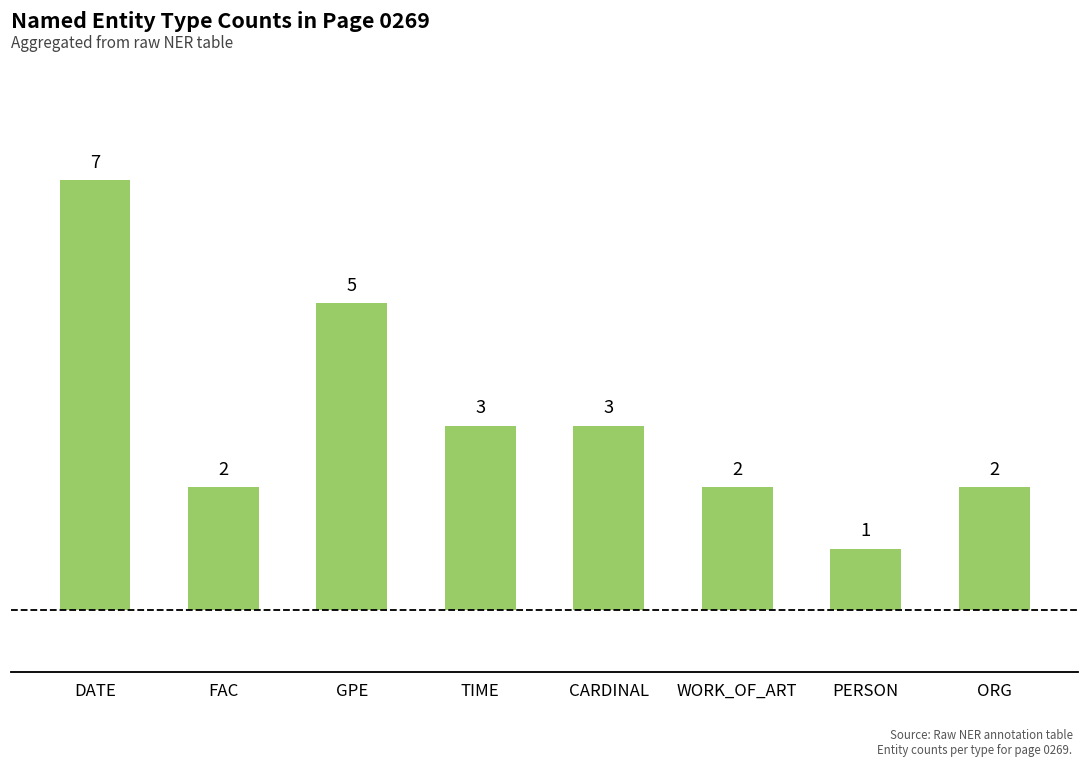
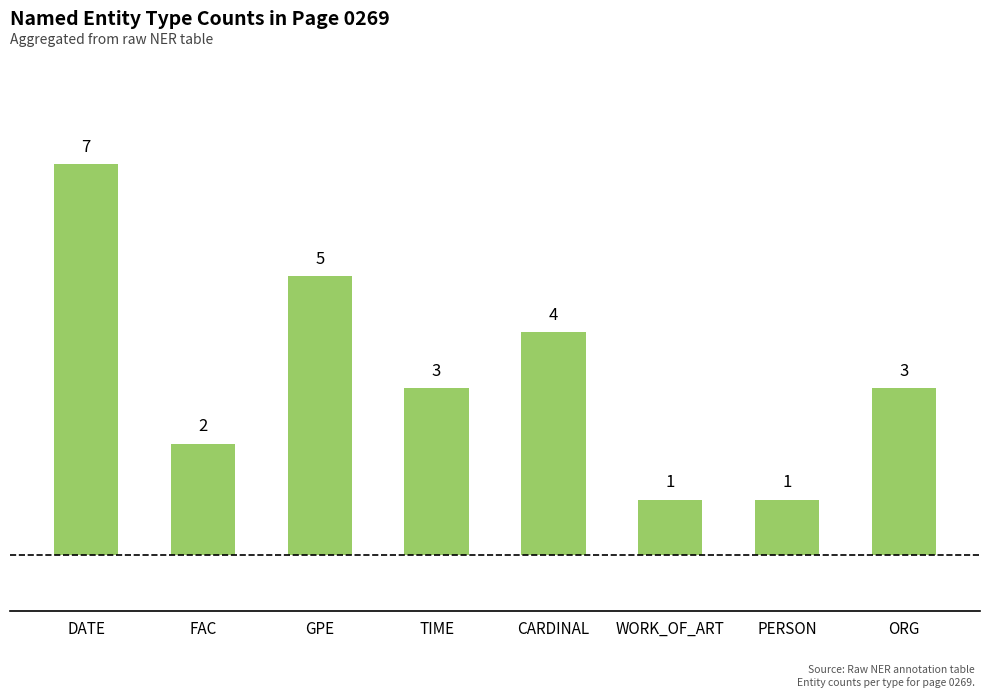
CARDINAL: 3 -> 4
WORK_OF_ART: 2 -> 1
ORG: 2 -> 3
